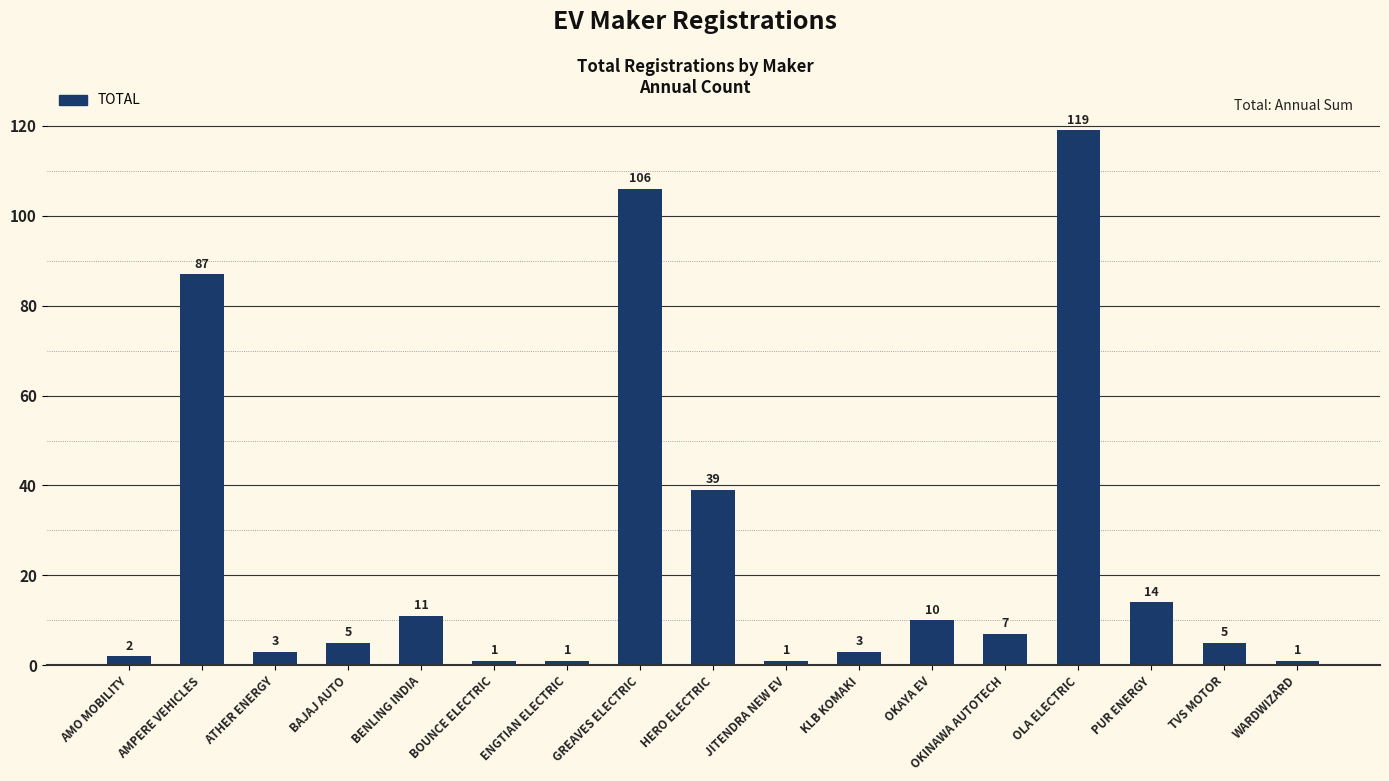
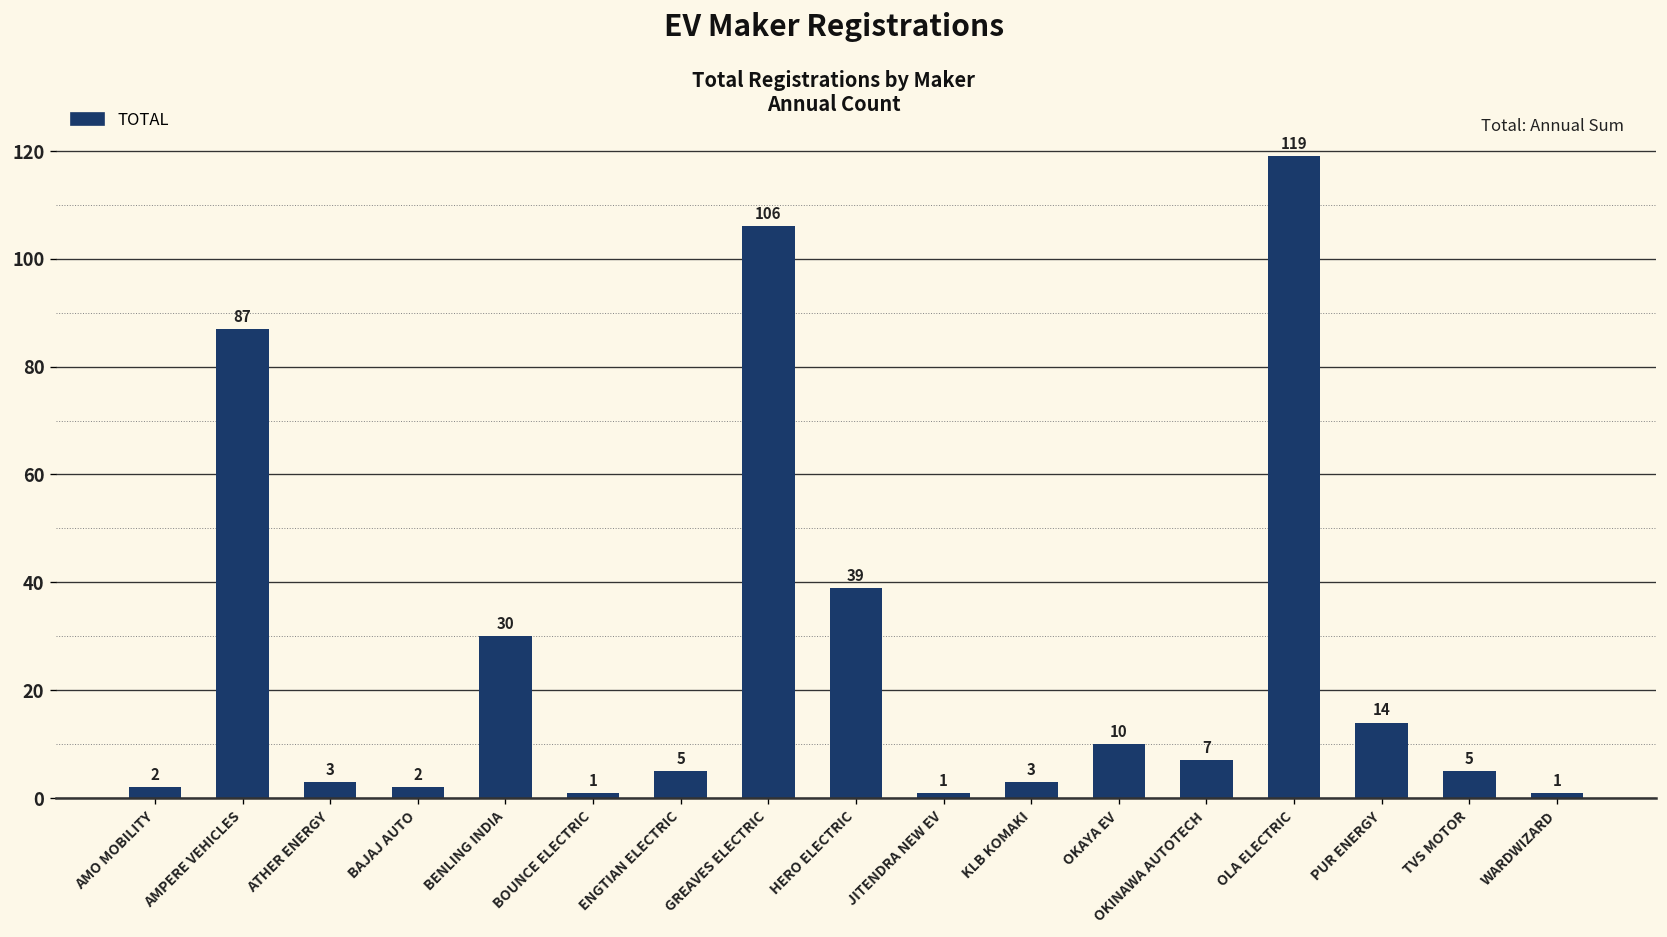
BAJAJ AUTO: 5 -> 2
BENLING INDIA: 11 -> 30
ENGTIAN ELECTRIC: 1 -> 5
